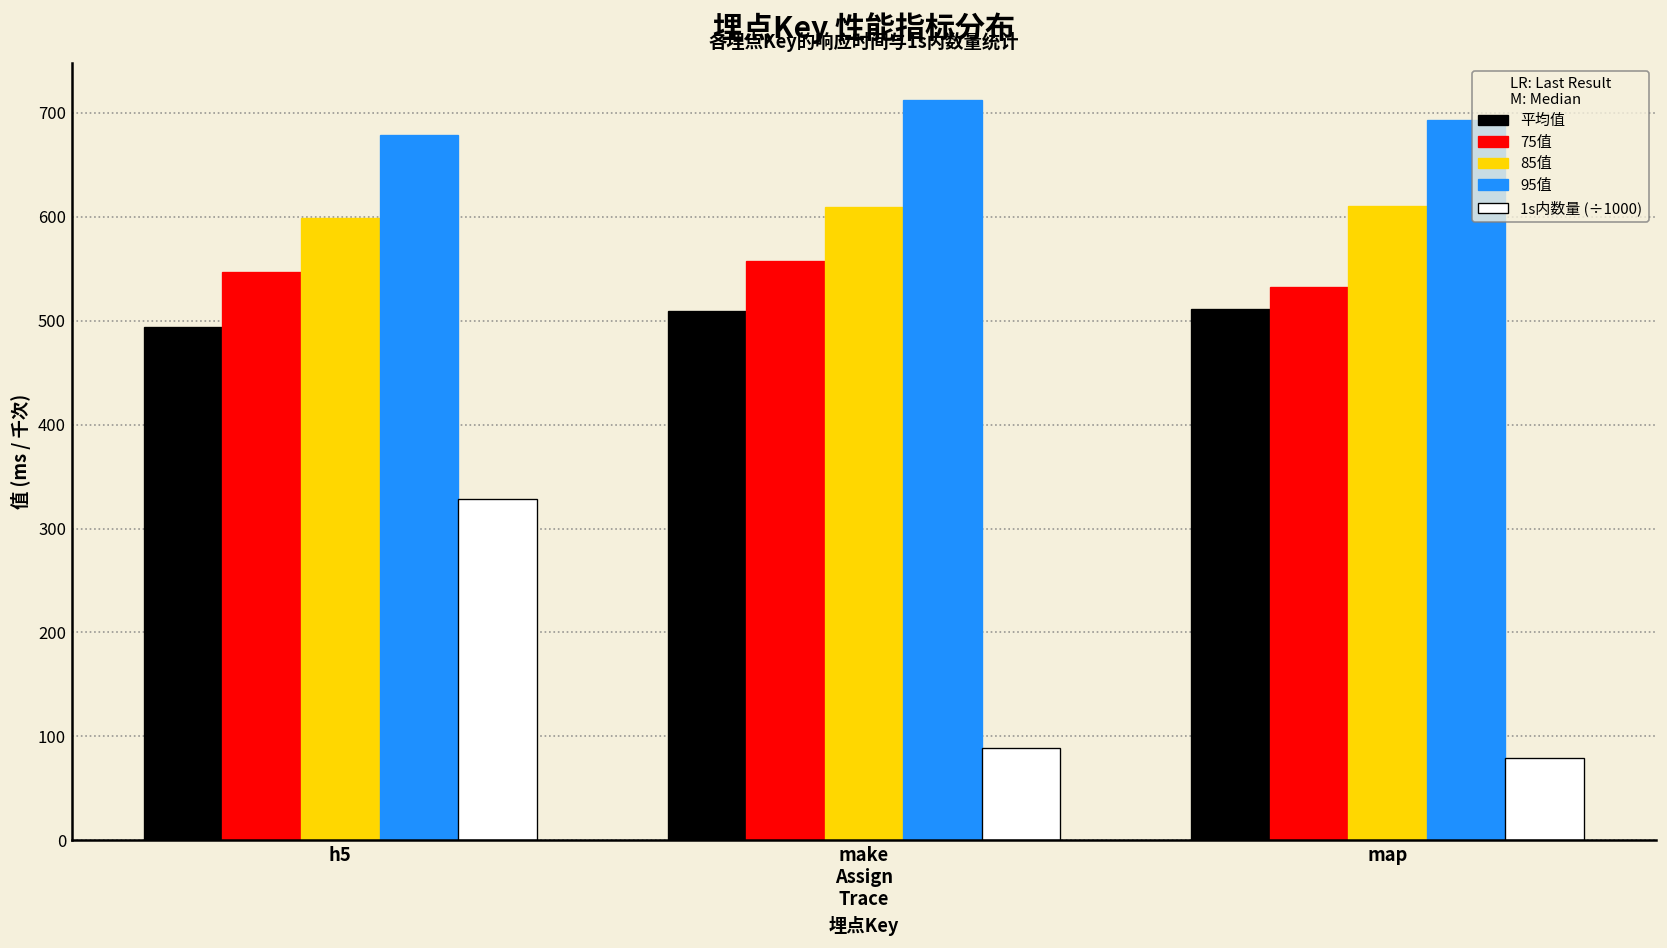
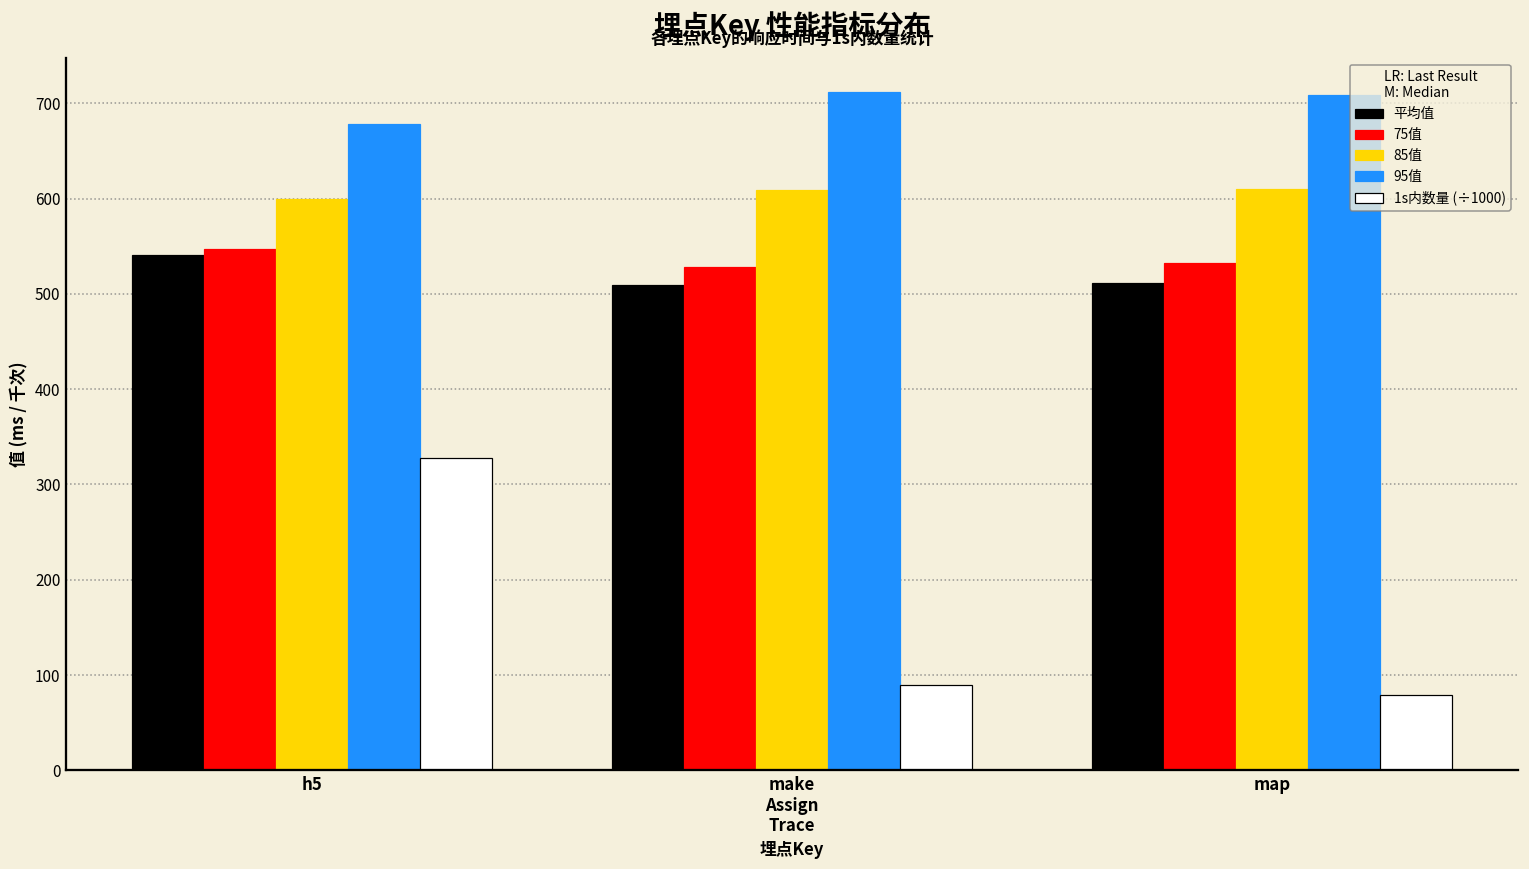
平均值, h5: 490 -> 540
75值, make Assign Trace: 560 -> 530
95值, map: 690 -> 710
